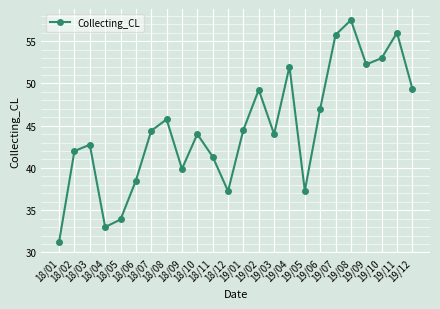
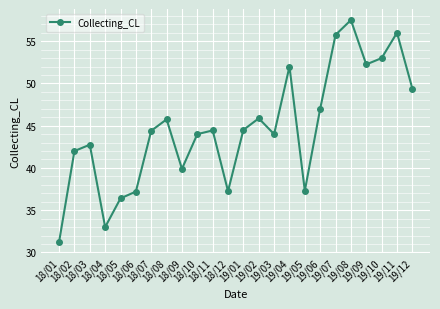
18/05: 34 -> 36
18/06: 39 -> 37
18/11: 41 -> 44
19/02: 49 -> 46
